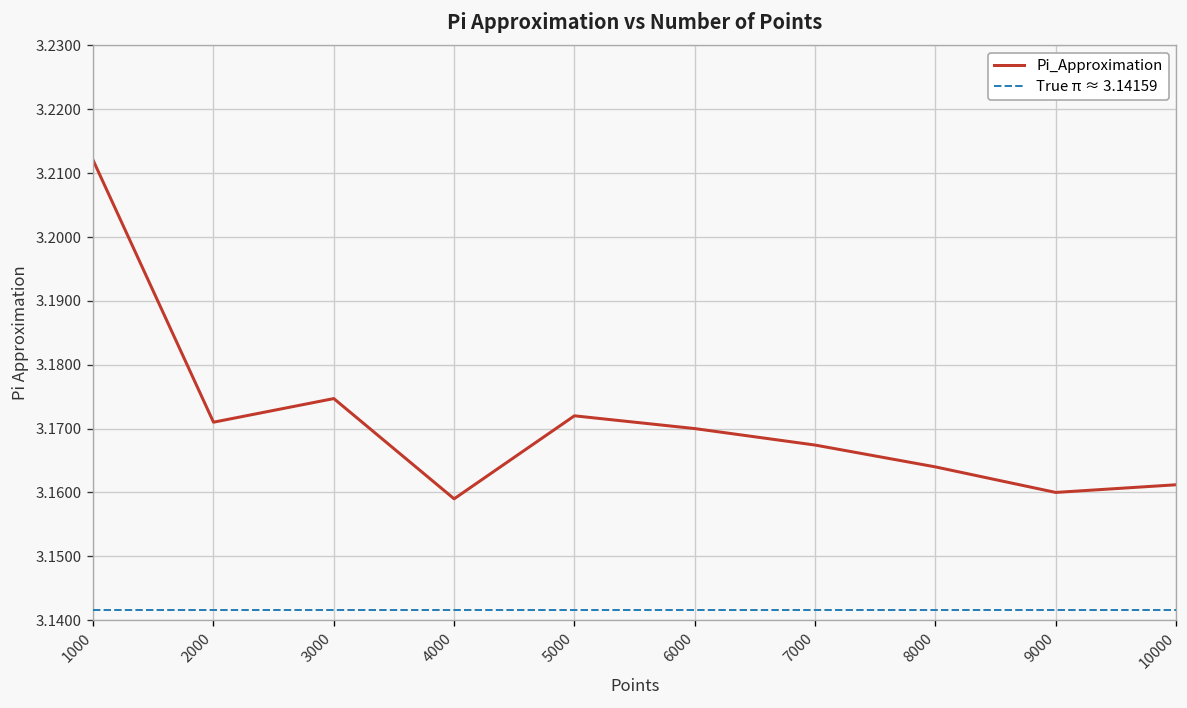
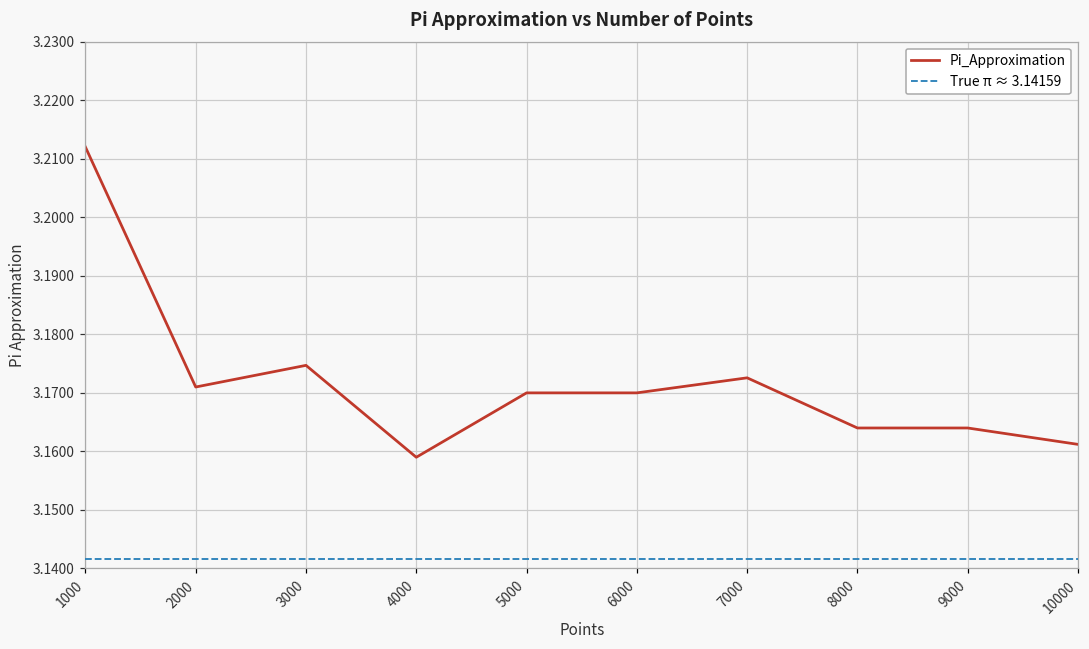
5000: 3.172 -> 3.170
7000: 3.167 -> 3.173
9000: 3.160 -> 3.164
